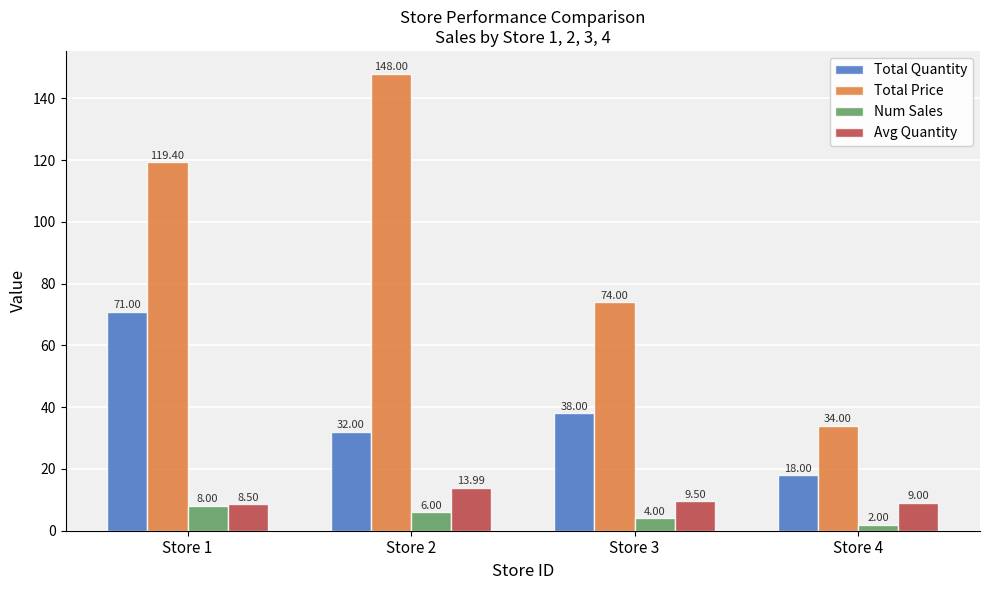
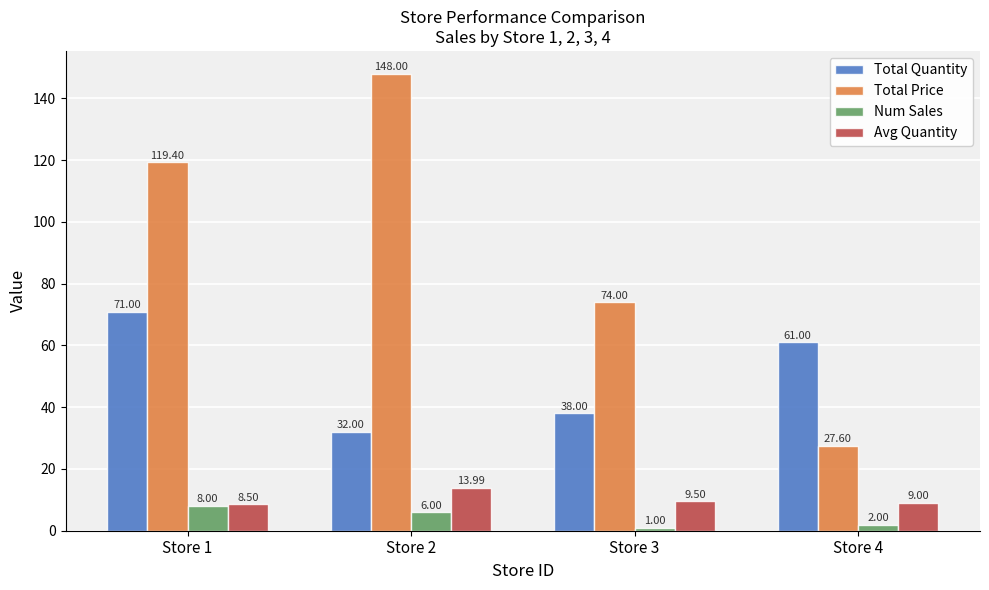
Num Sales, Store 3: 4.00 -> 1.00
Total Quantity, Store 4: 18.00 -> 61.00
Total Price, Store 4: 34.00 -> 27.60
